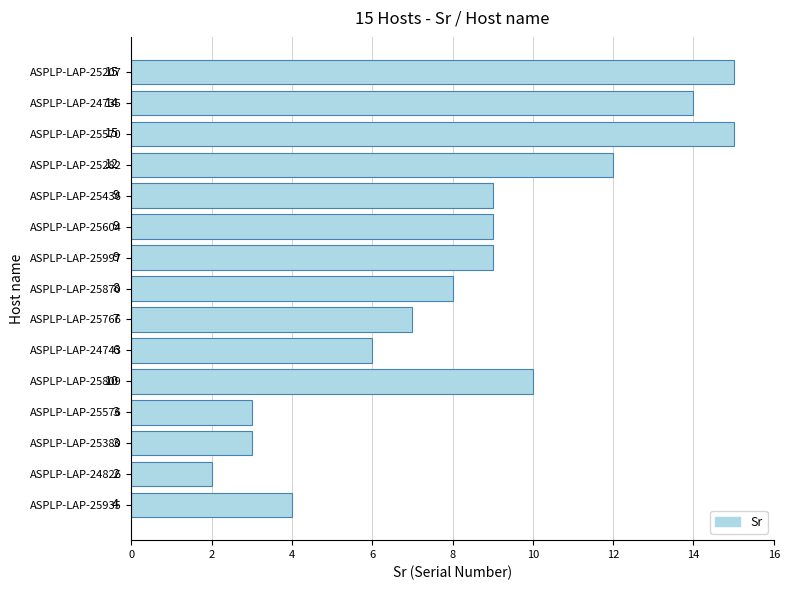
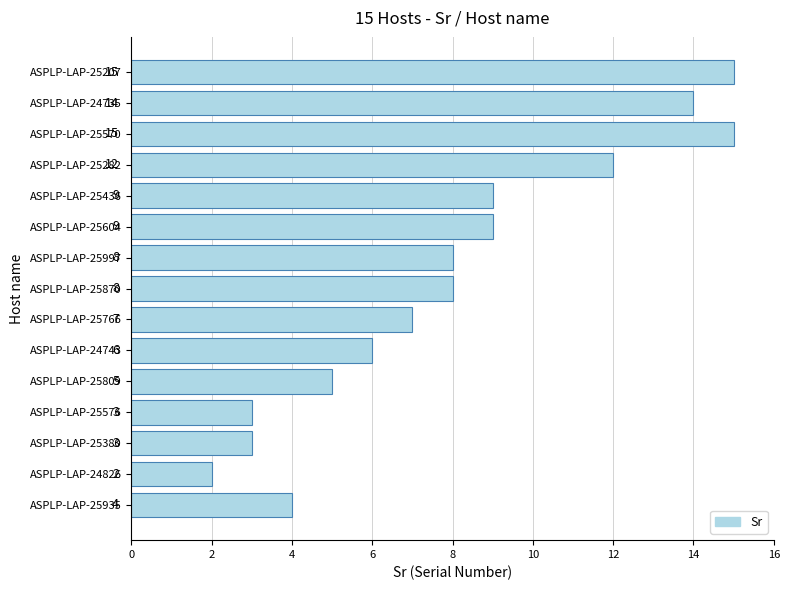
ASPLP-LAP-25997: 9 -> 8
ASPLP-LAP-25809: 10 -> 5
